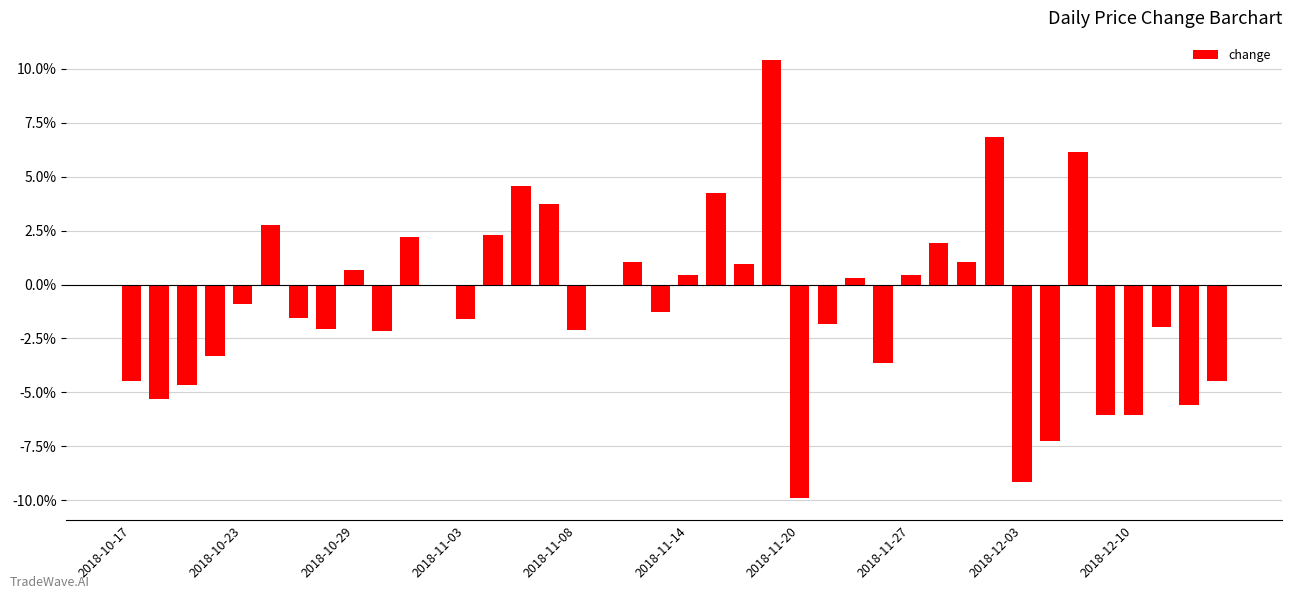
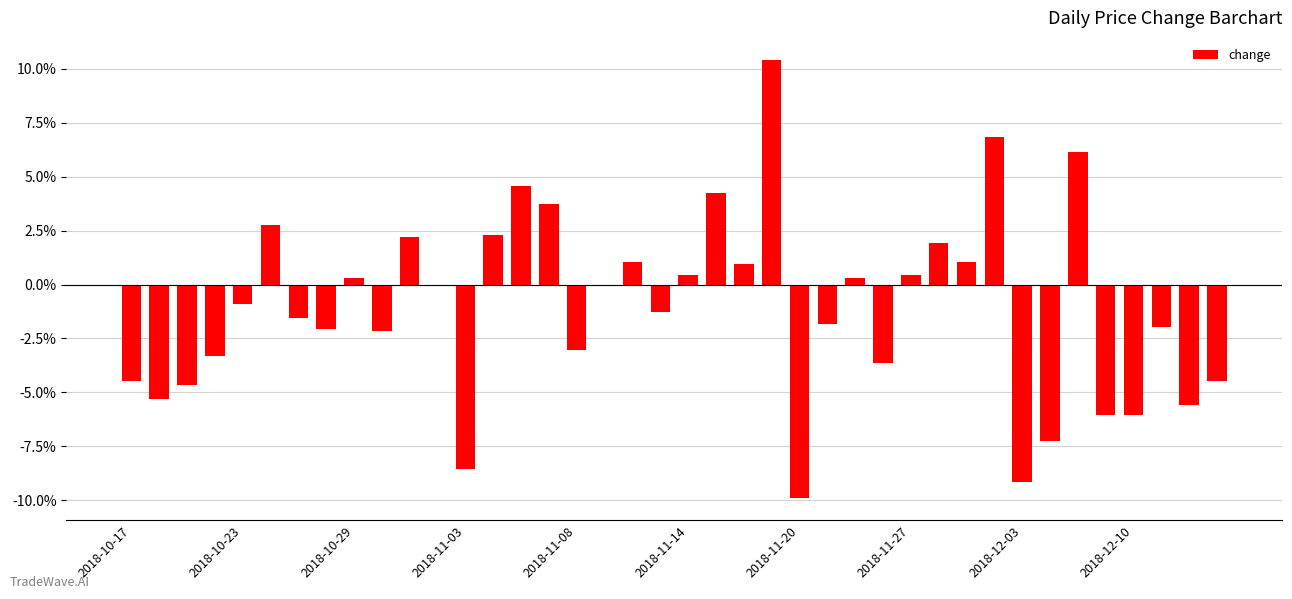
2018-10-29: 0.7% -> 0.3%
2018-11-03: -1.6% -> -8.6%
2018-11-08: -2.1% -> -3.0%
